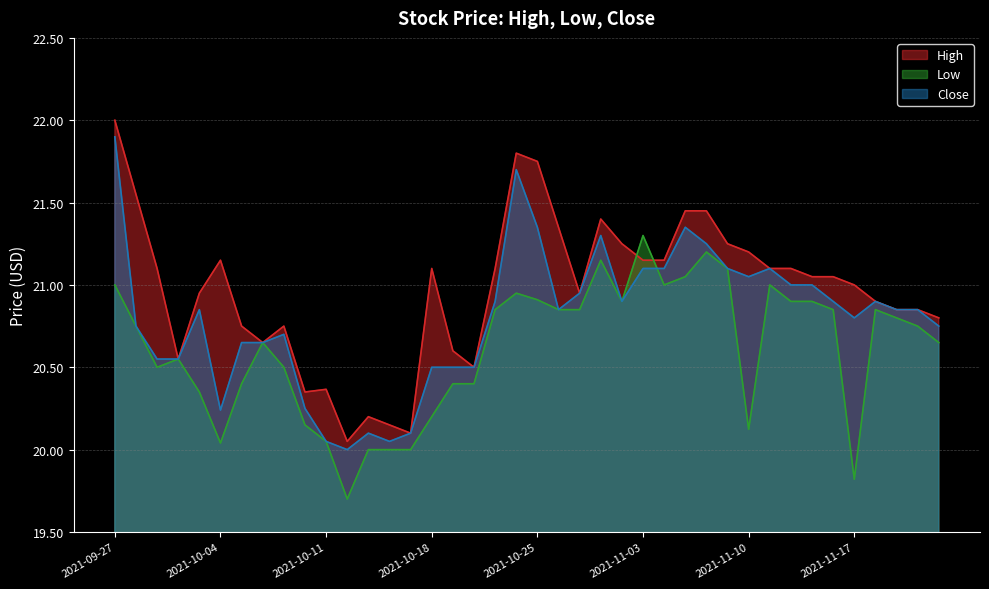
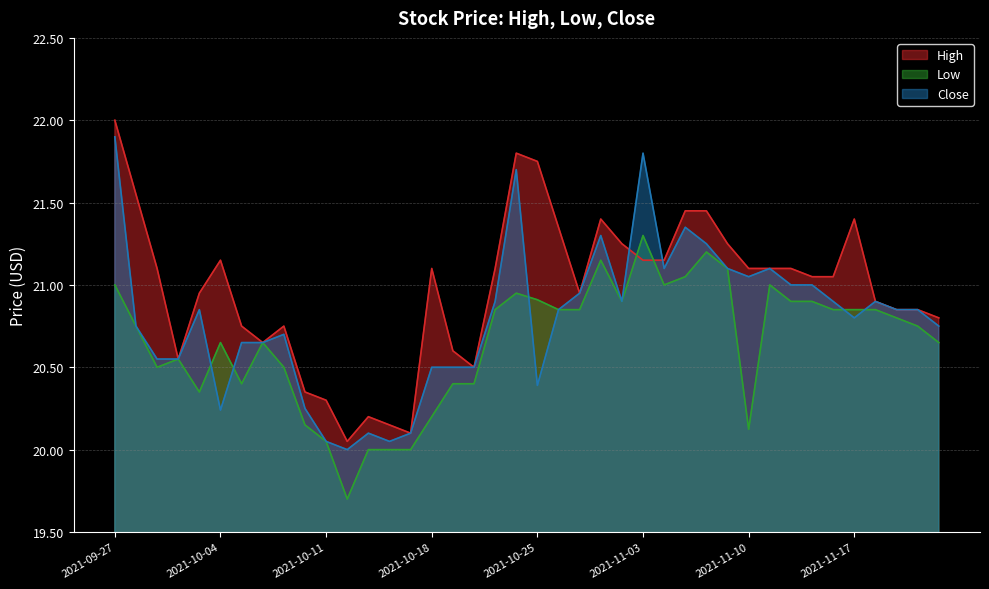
Low, 2021-10-04: 20.04 -> 20.65
High, 2021-10-11: 20.37 -> 20.30
Close, 2021-10-25: 21.35 -> 20.39
Close, 2021-11-03: 21.1 -> 21.8
High, 2021-11-10: 21.2 -> 21.1
High, 2021-11-17: 21.0 -> 21.4
Low, 2021-11-17: 19.82 -> 20.85
